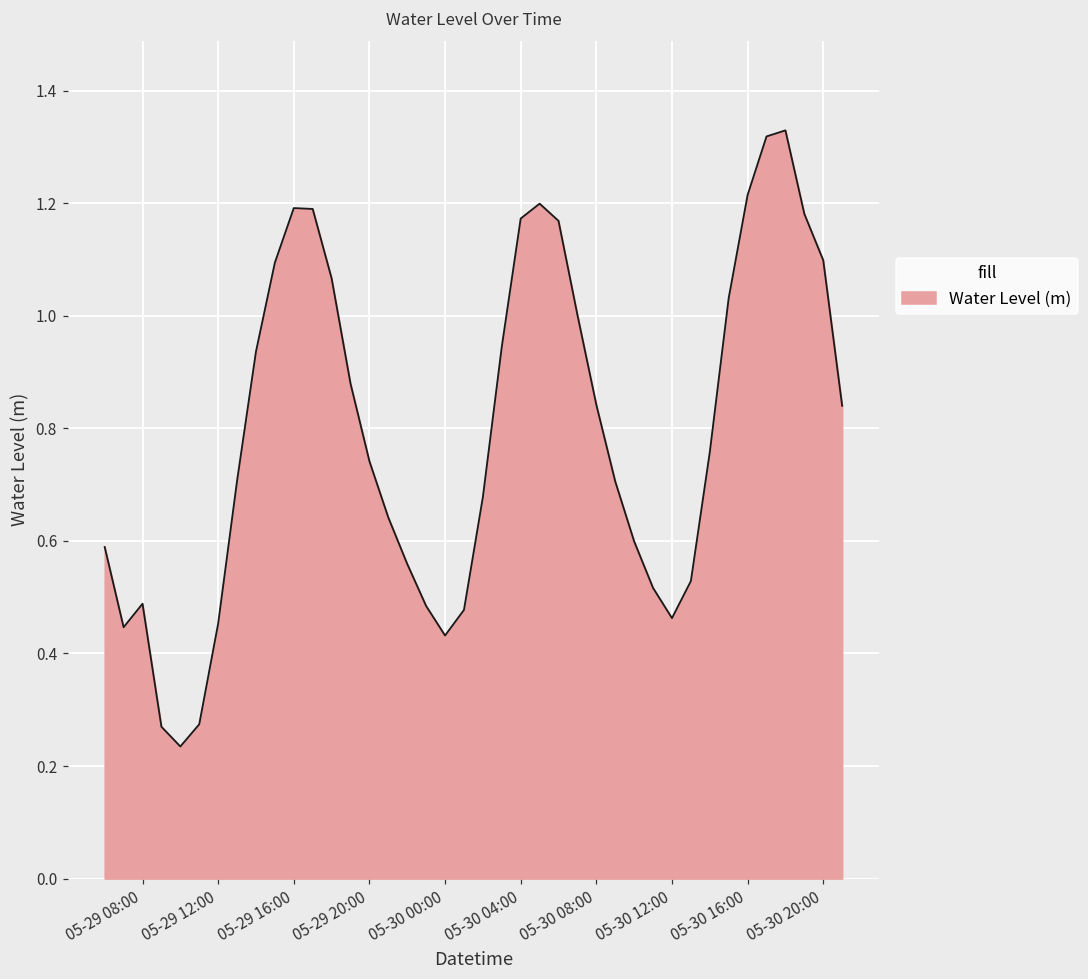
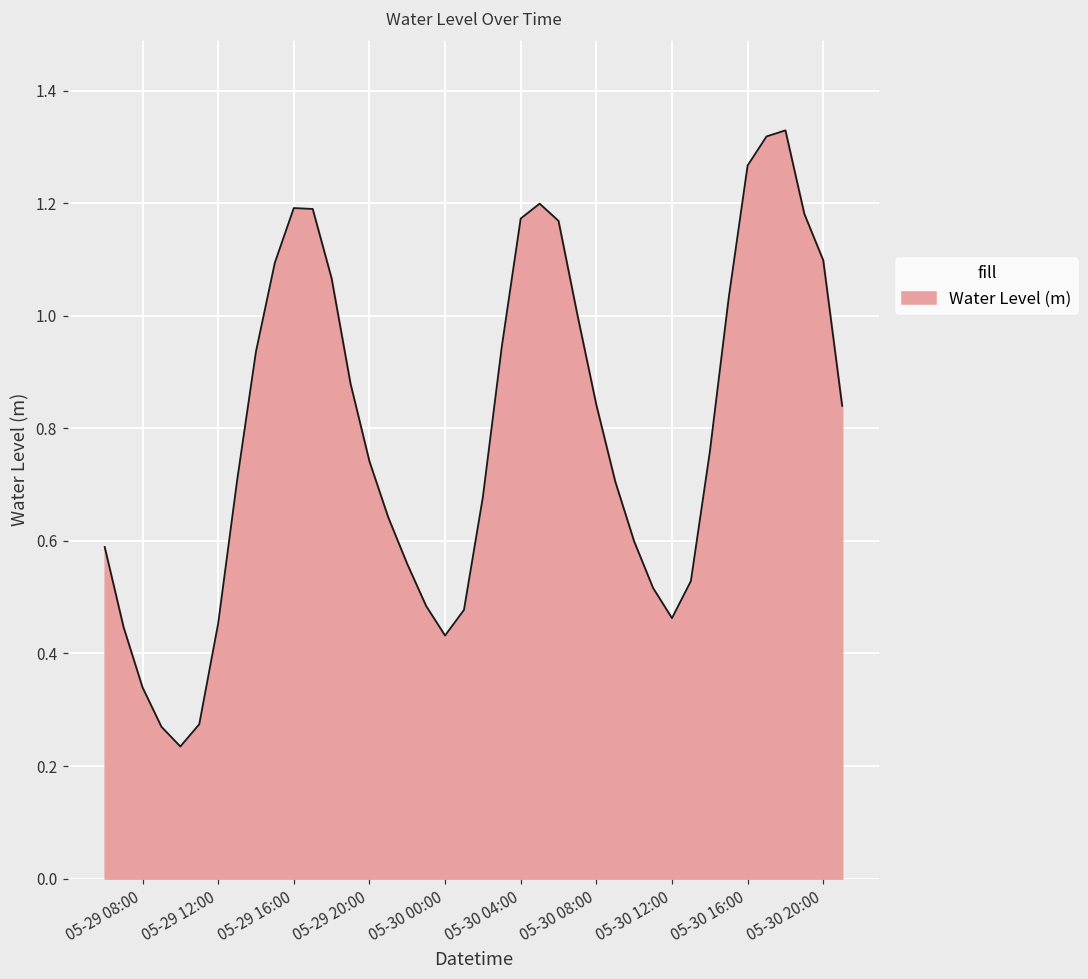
05-29 08:00: 0.49 -> 0.34
05-30 16:00: 1.21 -> 1.27
